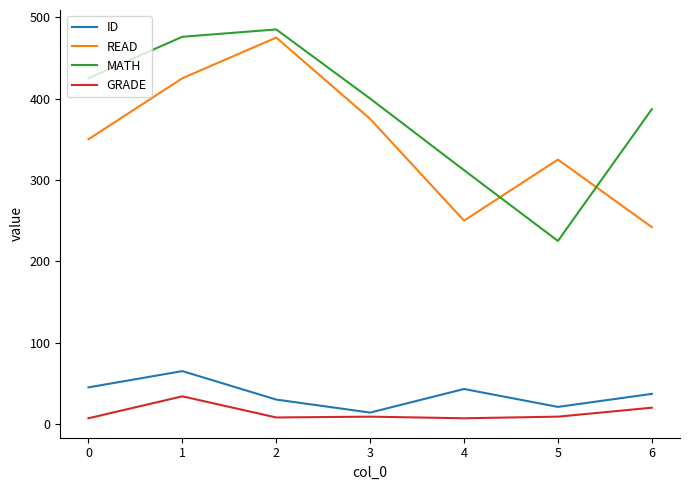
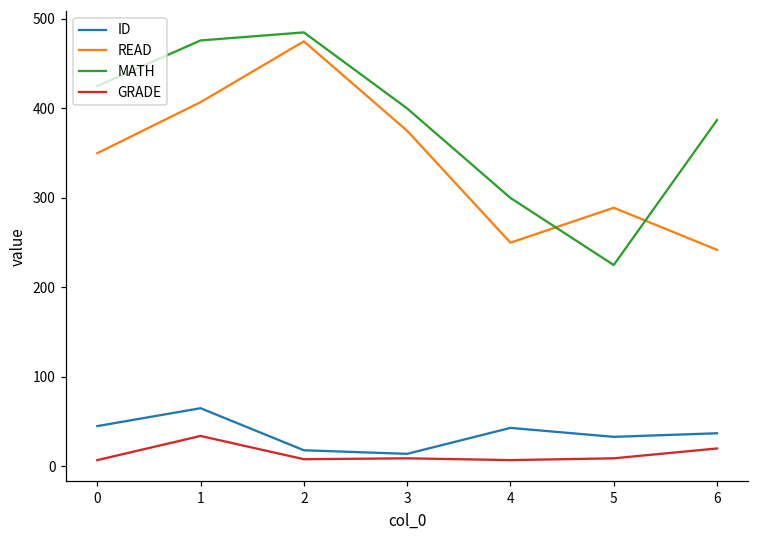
READ, 1: 430 -> 410
ID, 2: 30 -> 20
MATH, 4: 310 -> 300
ID, 5: 20 -> 30
READ, 5: 330 -> 290
